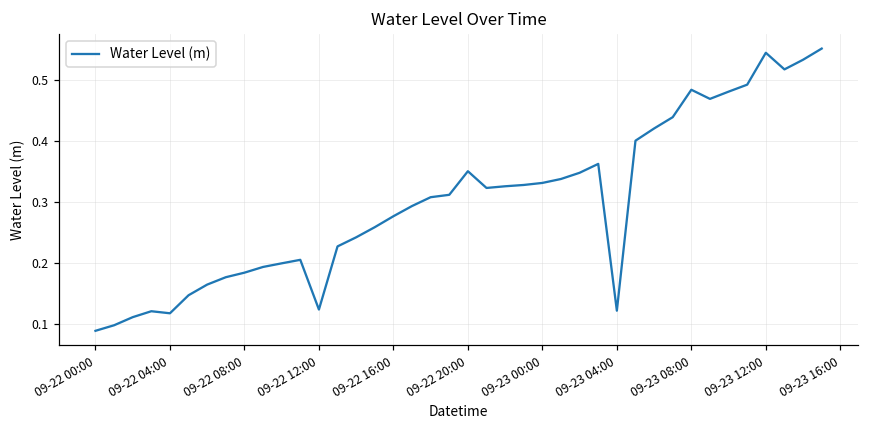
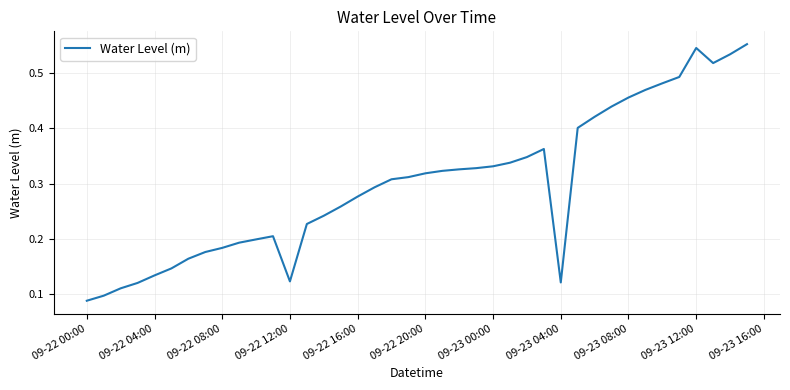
09-22 04:00: 0.12 -> 0.13
09-22 20:00: 0.35 -> 0.32
09-23 08:00: 0.48 -> 0.46
